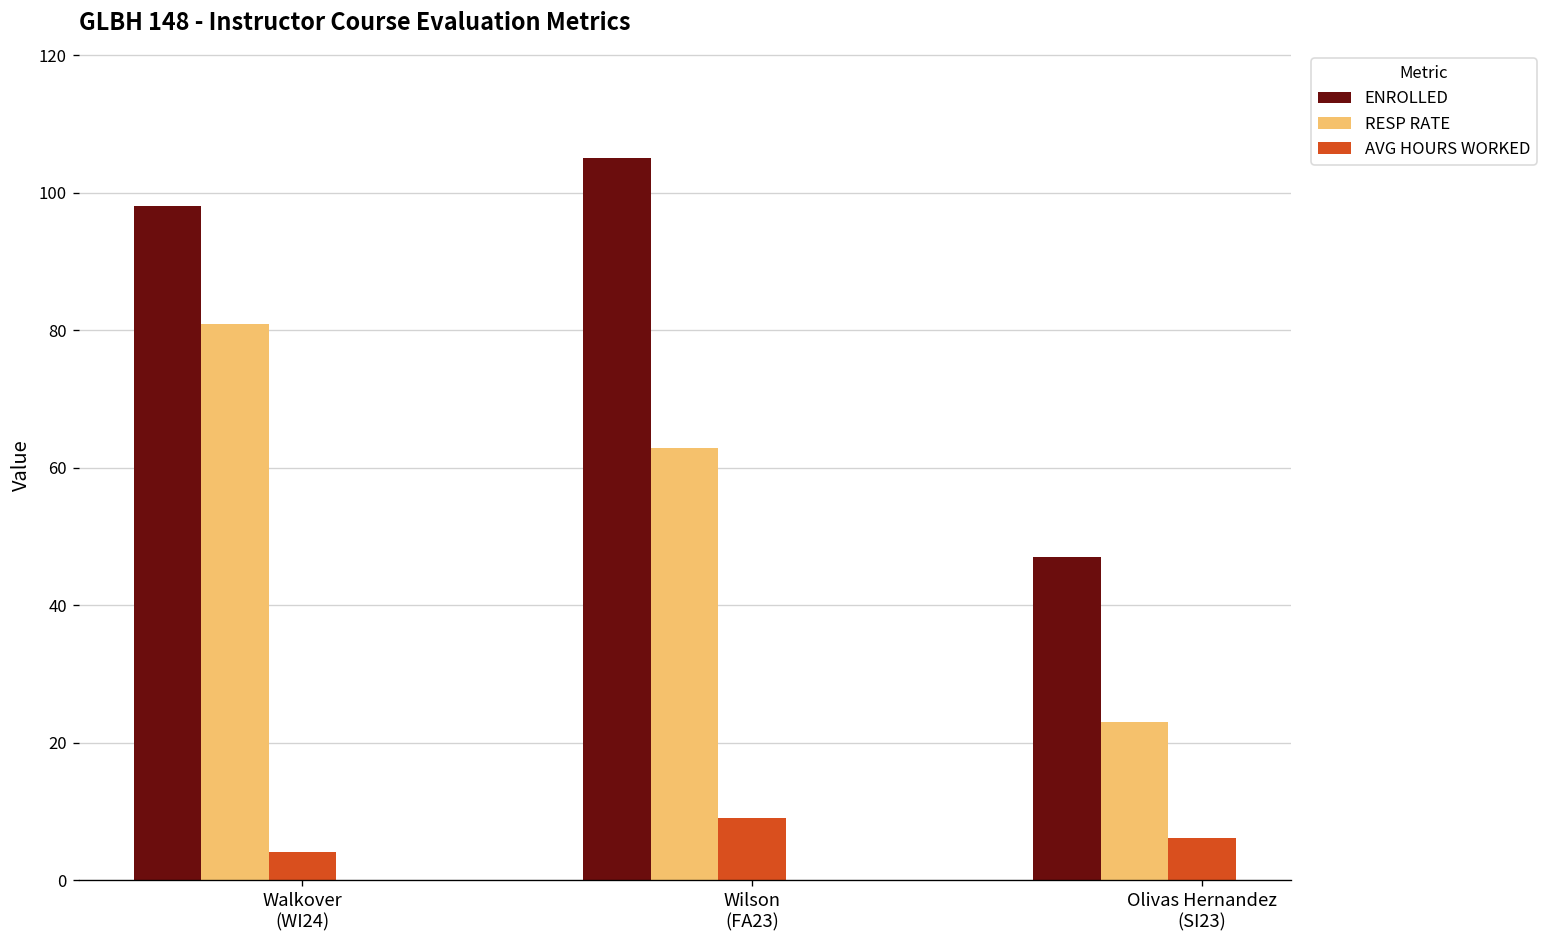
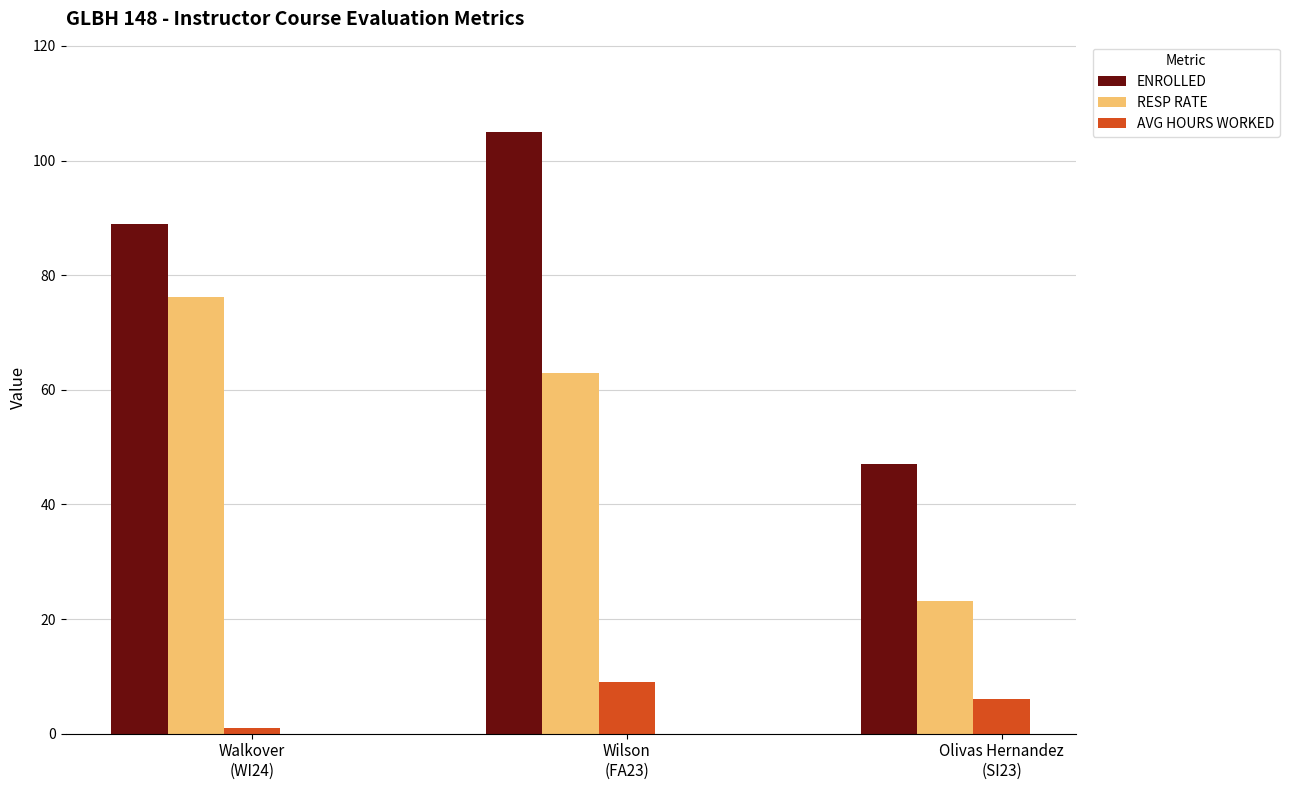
ENROLLED, Walkover (WI24): 98 -> 89
RESP RATE, Walkover (WI24): 81 -> 76
AVG HOURS WORKED, Walkover (WI24): 4 -> 1
